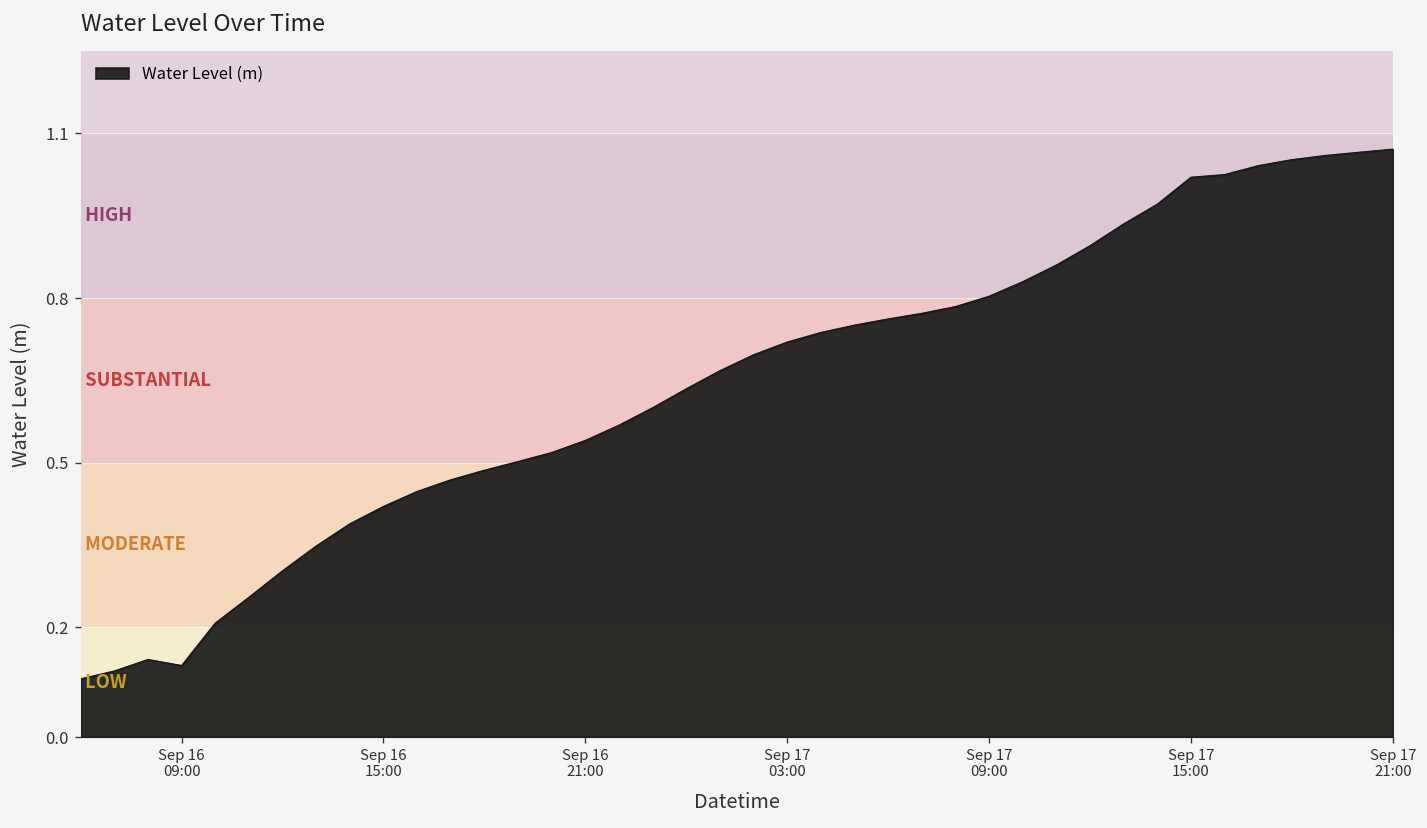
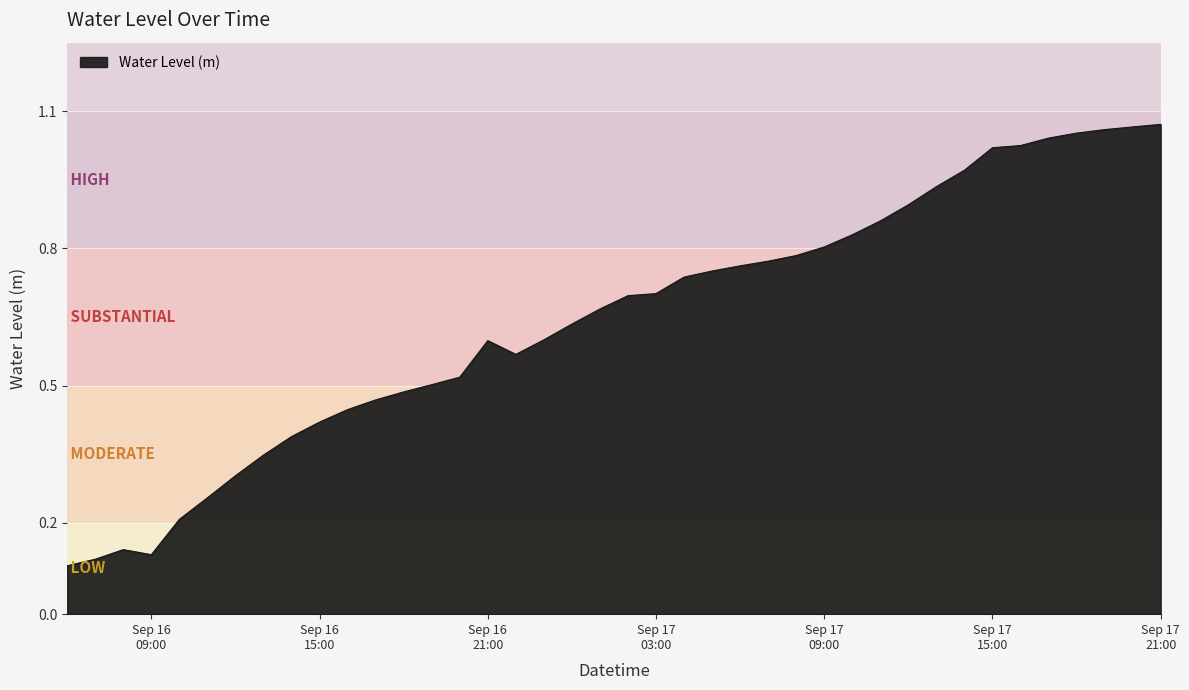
Sep 16 21:00: 0.54 -> 0.60
Sep 17 03:00: 0.72 -> 0.70
